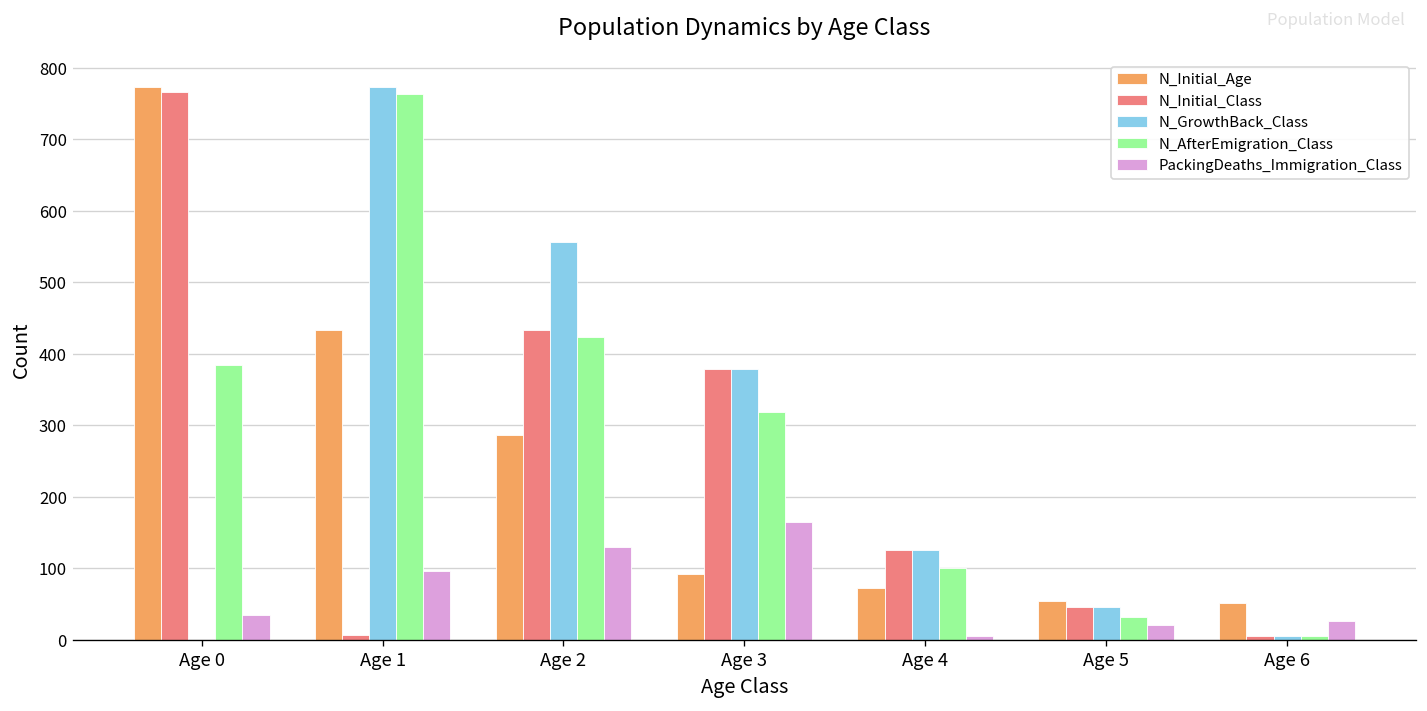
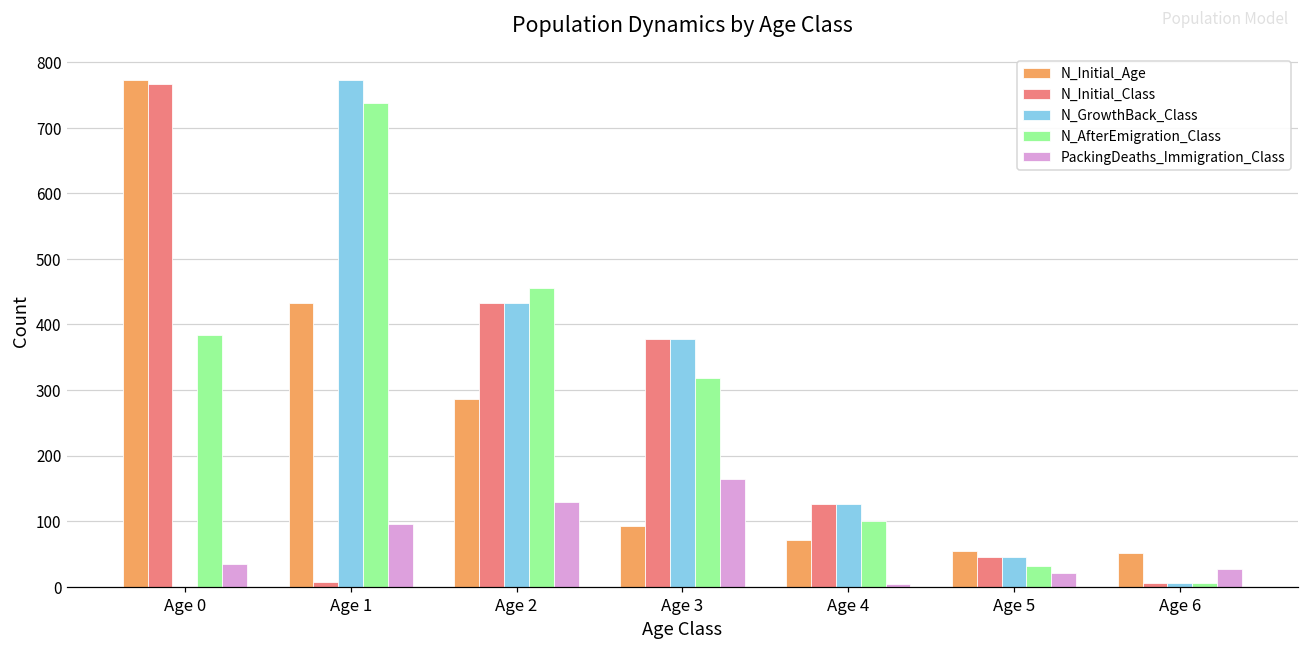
N_AfterEmigration_Class, Age 1: 760 -> 740
N_GrowthBack_Class, Age 2: 560 -> 430
N_AfterEmigration_Class, Age 2: 420 -> 460
